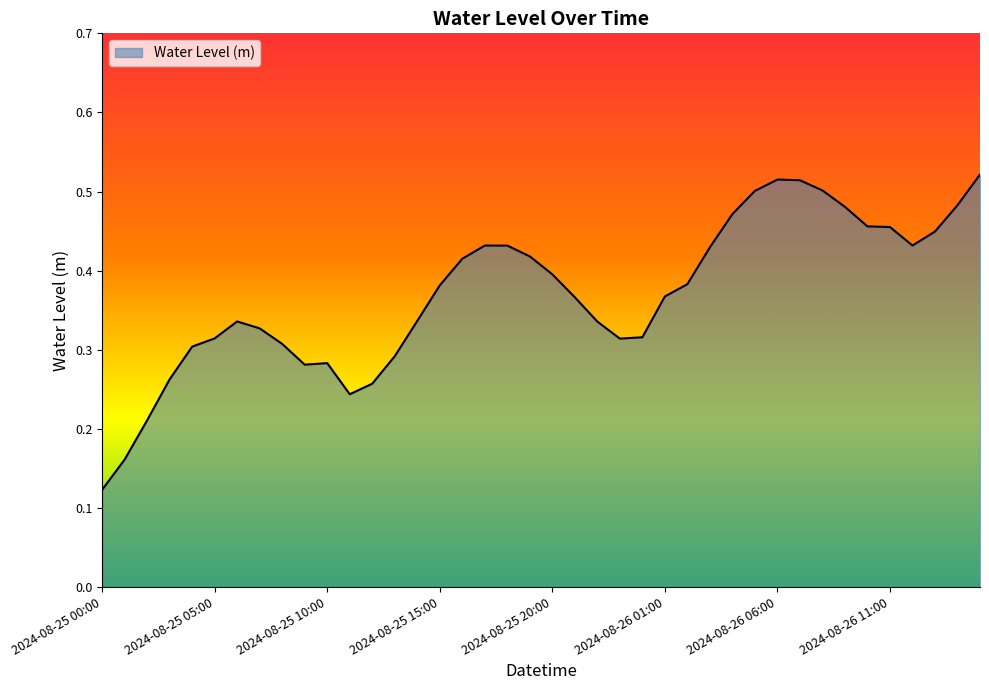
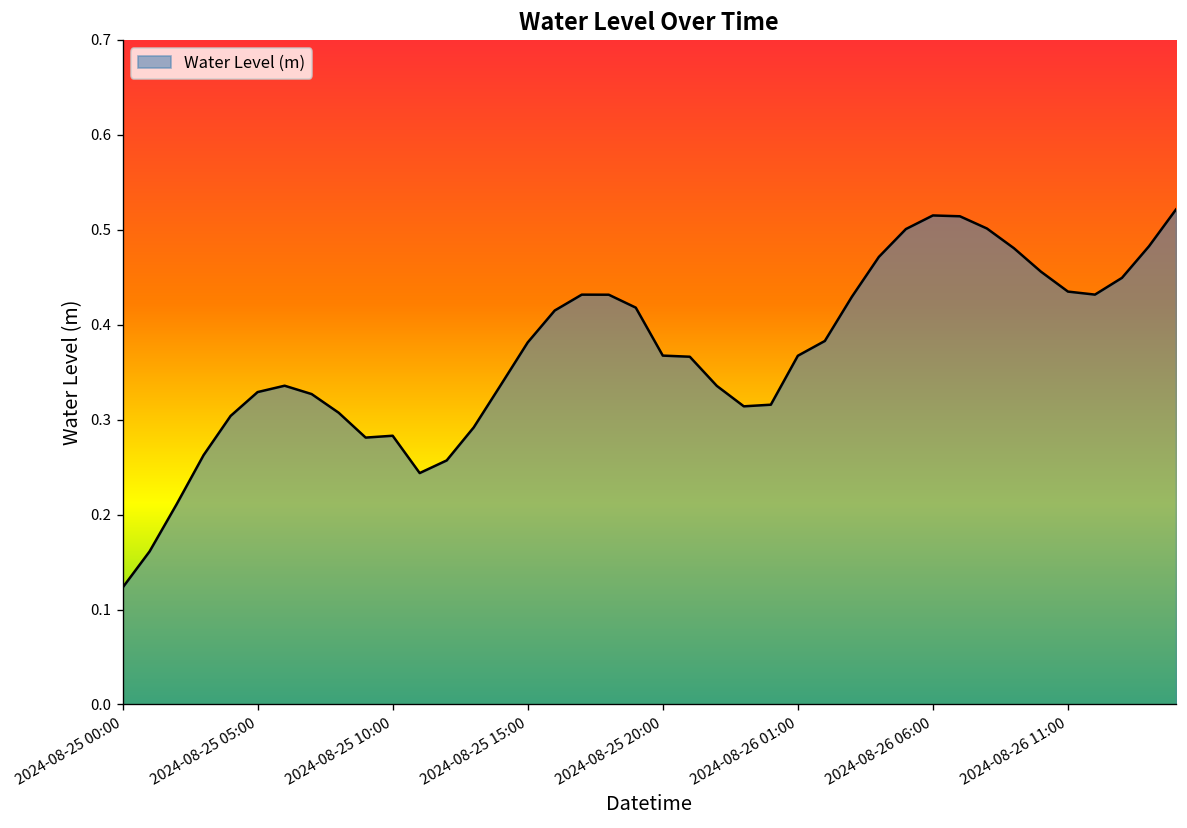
2024-08-25 05:00: 0.31 -> 0.33
2024-08-25 20:00: 0.40 -> 0.37
2024-08-26 11:00: 0.46 -> 0.43
